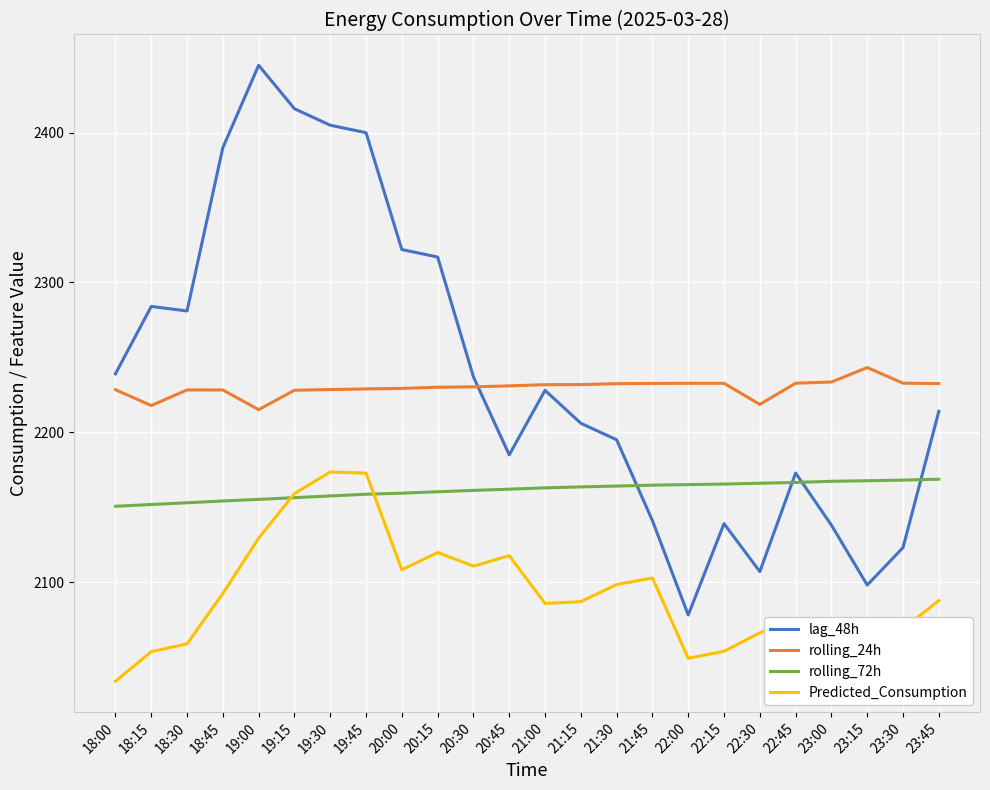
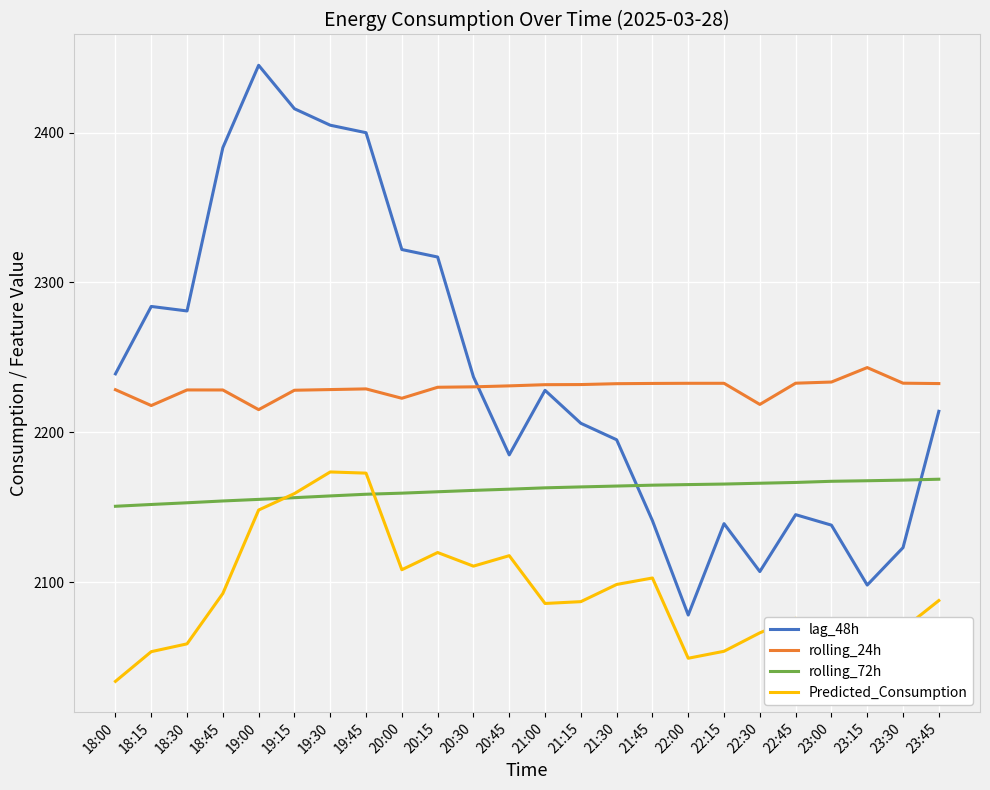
Predicted_Consumption, 19:00: 2129 -> 2148
rolling_24h, 20:00: 2229 -> 2223
lag_48h, 22:45: 2173 -> 2145
